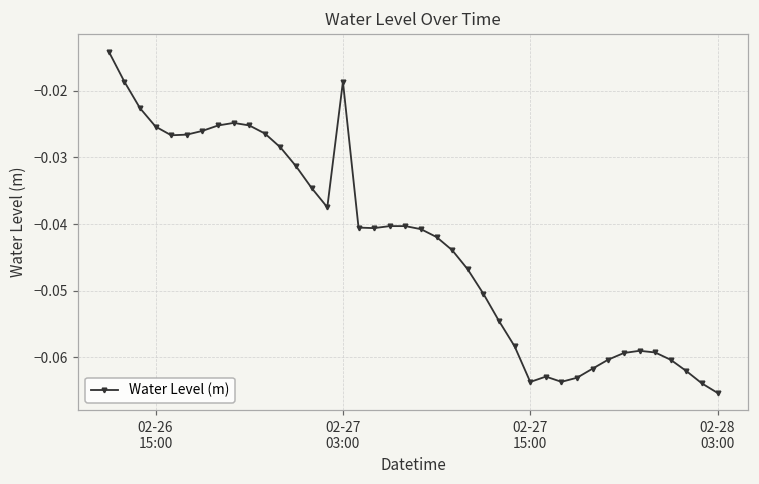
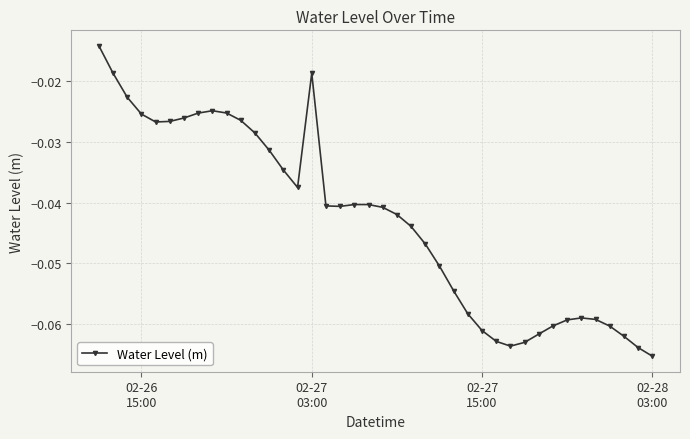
02-27 15:00: -0.064 -> -0.061
